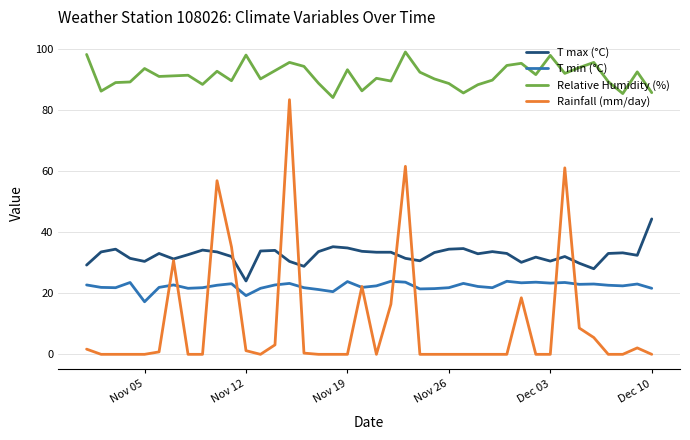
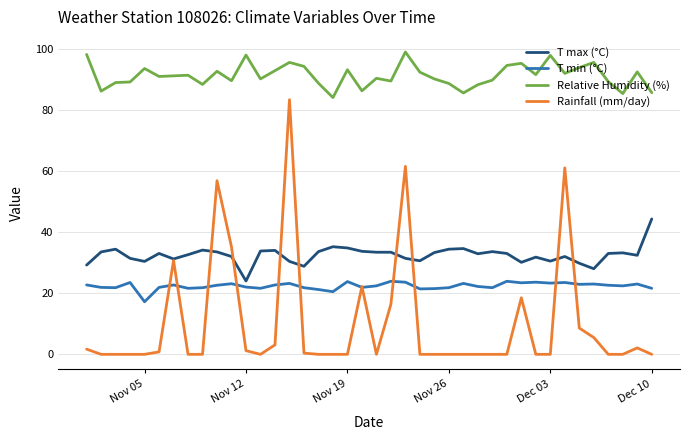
T min (°C), Nov 12: 19 -> 22
